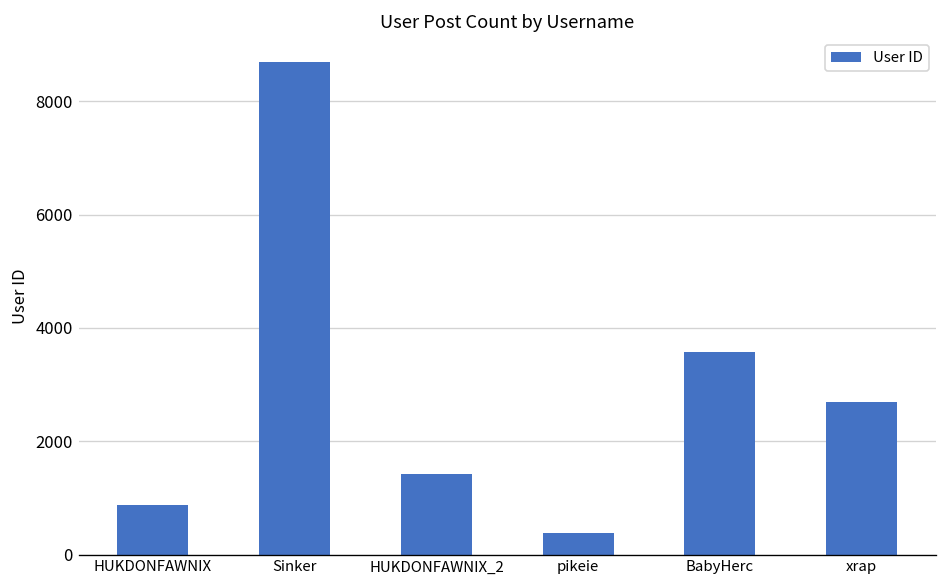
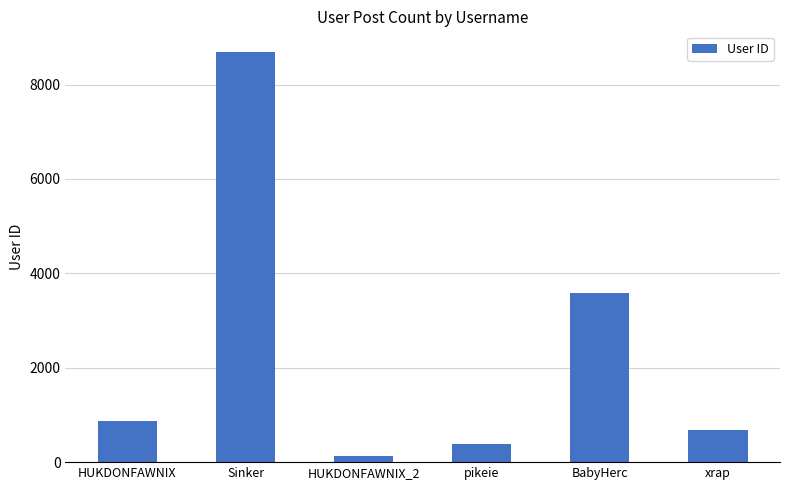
HUKDONFAWNIX_2: 1400 -> 100
xrap: 2700 -> 700
